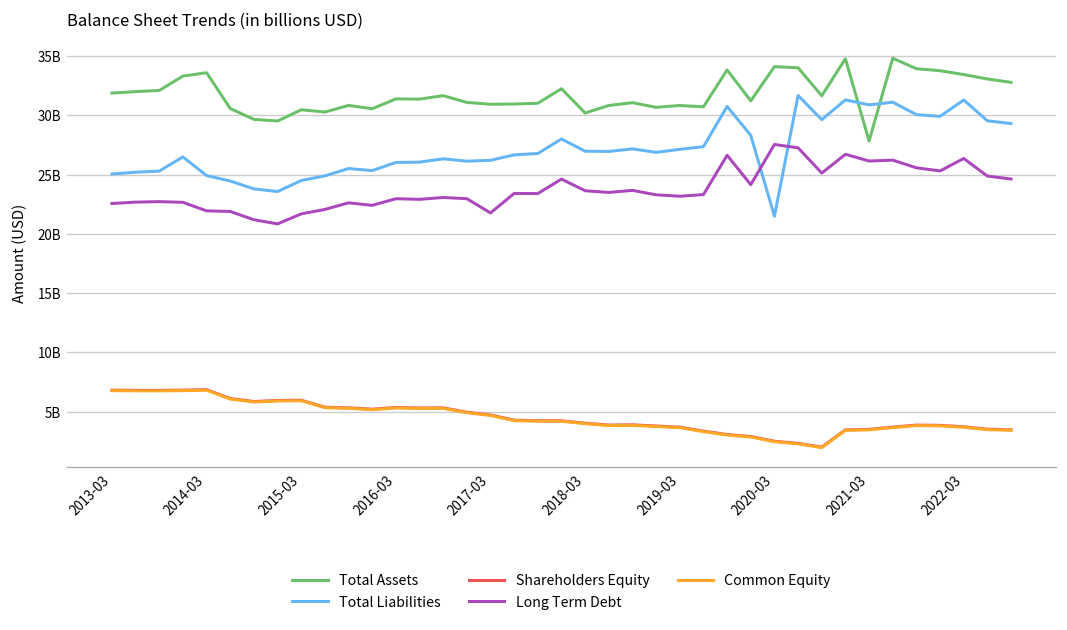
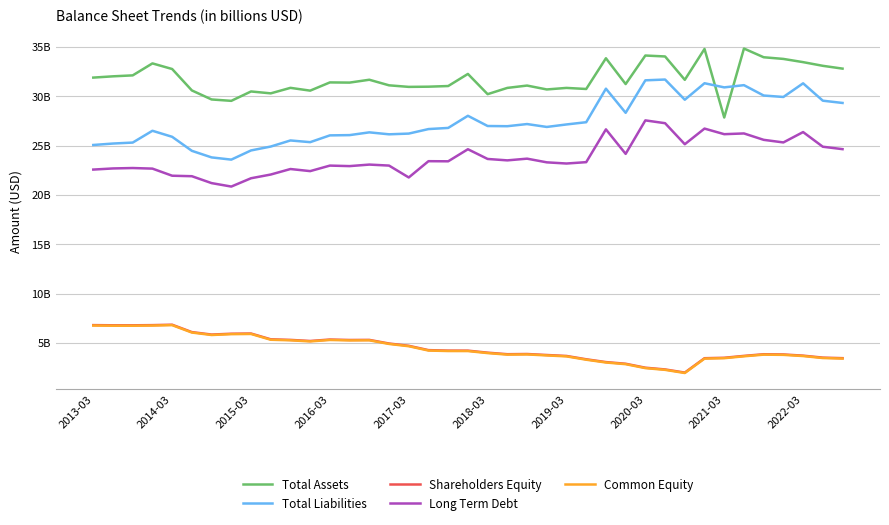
Total Assets, 2014-03: 34000000000 -> 33000000000
Total Liabilities, 2014-03: 25000000000 -> 26000000000
Total Liabilities, 2020-03: 22000000000 -> 32000000000
